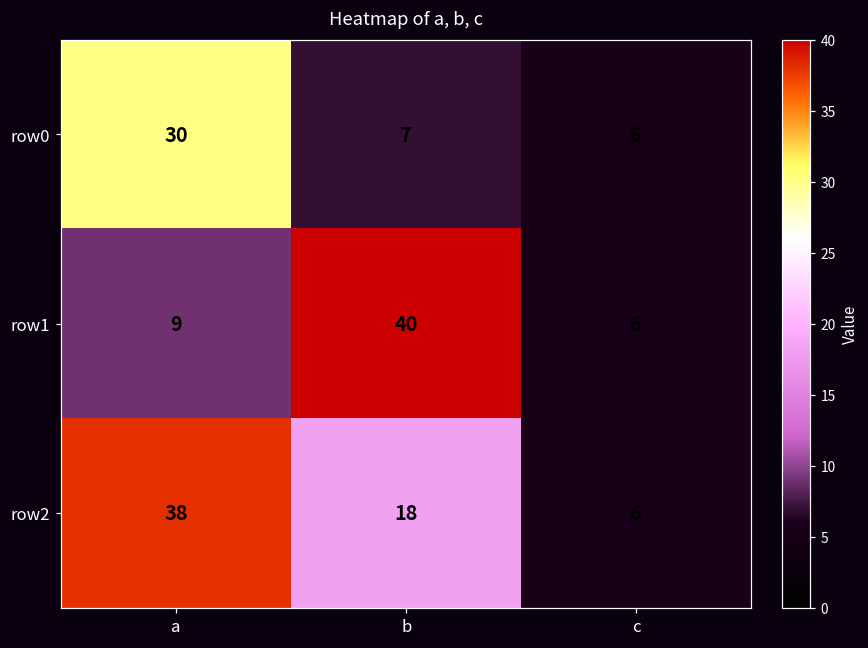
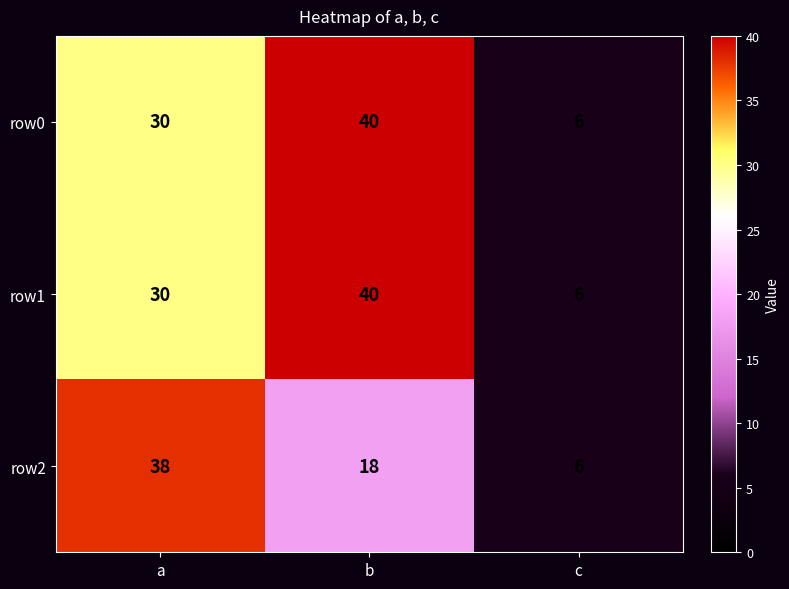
row0, b: 7 -> 40
row1, a: 9 -> 30
